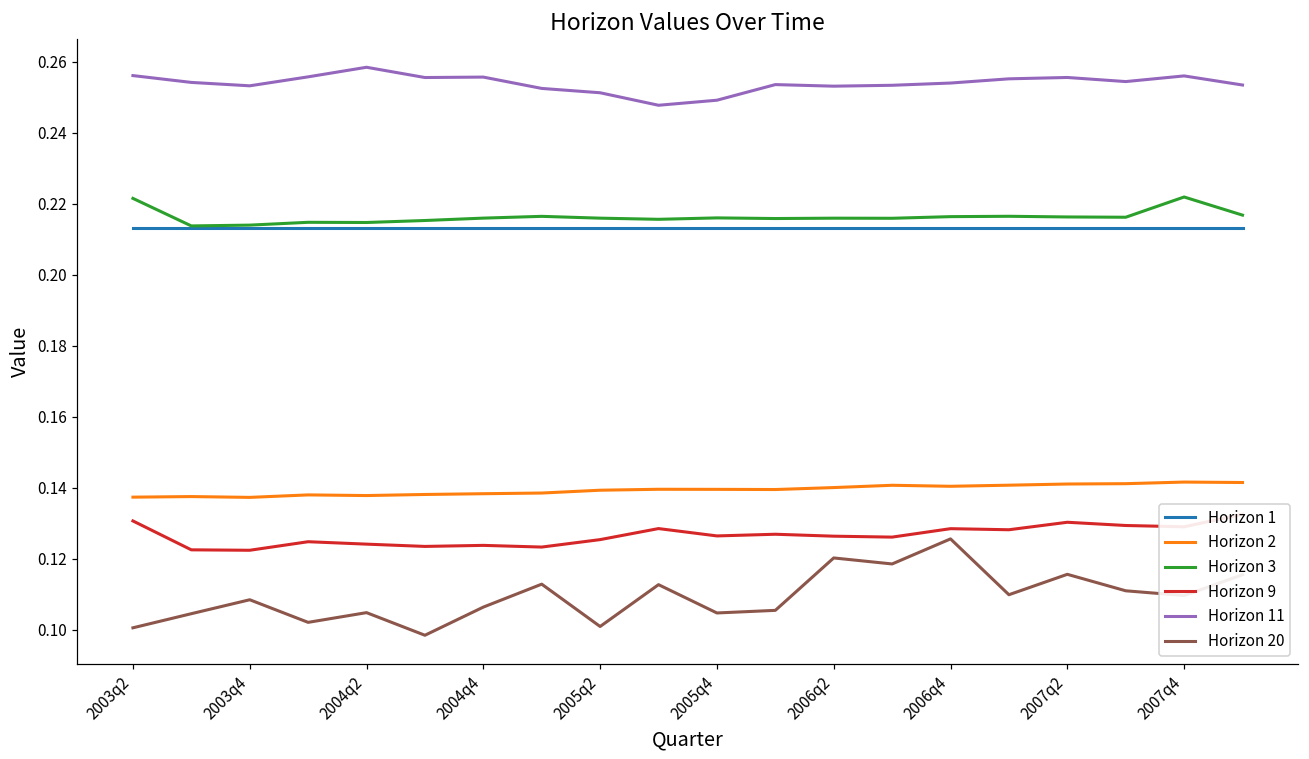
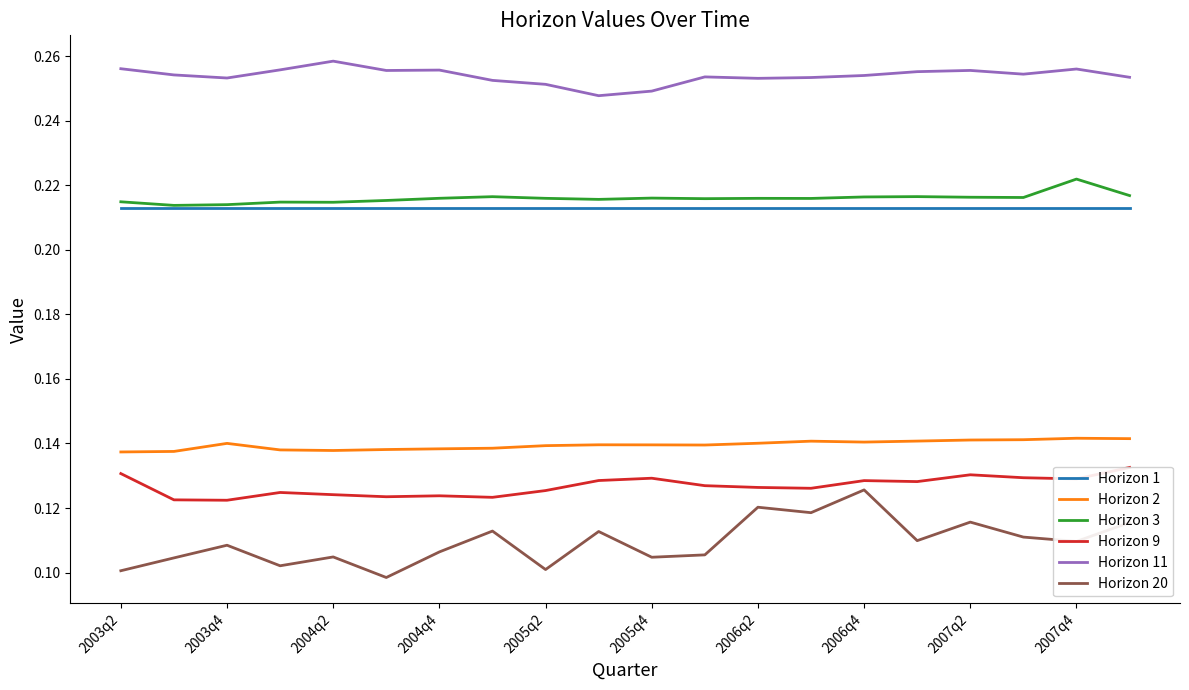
Horizon 3, 2003q2: 0.222 -> 0.215
Horizon 2, 2003q4: 0.137 -> 0.140
Horizon 9, 2005q4: 0.126 -> 0.129
